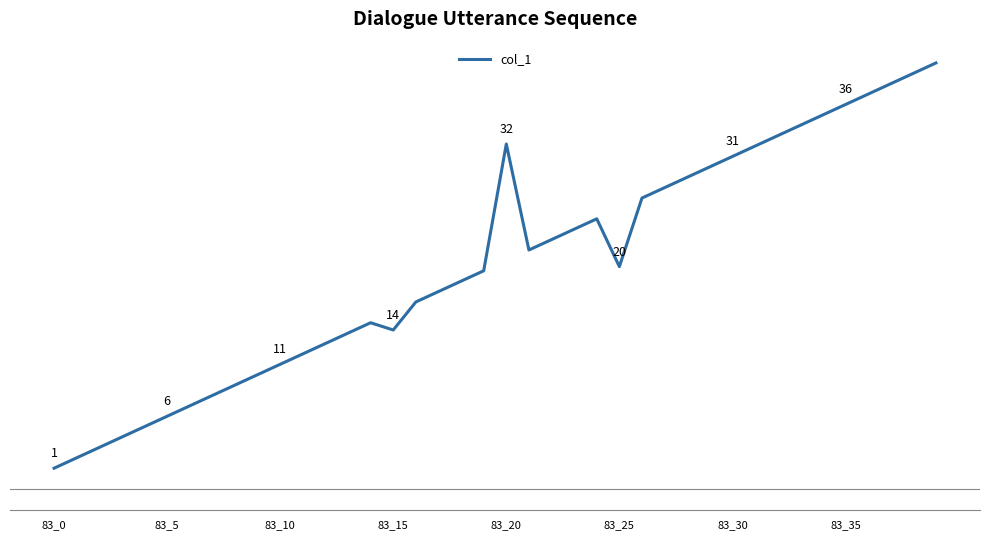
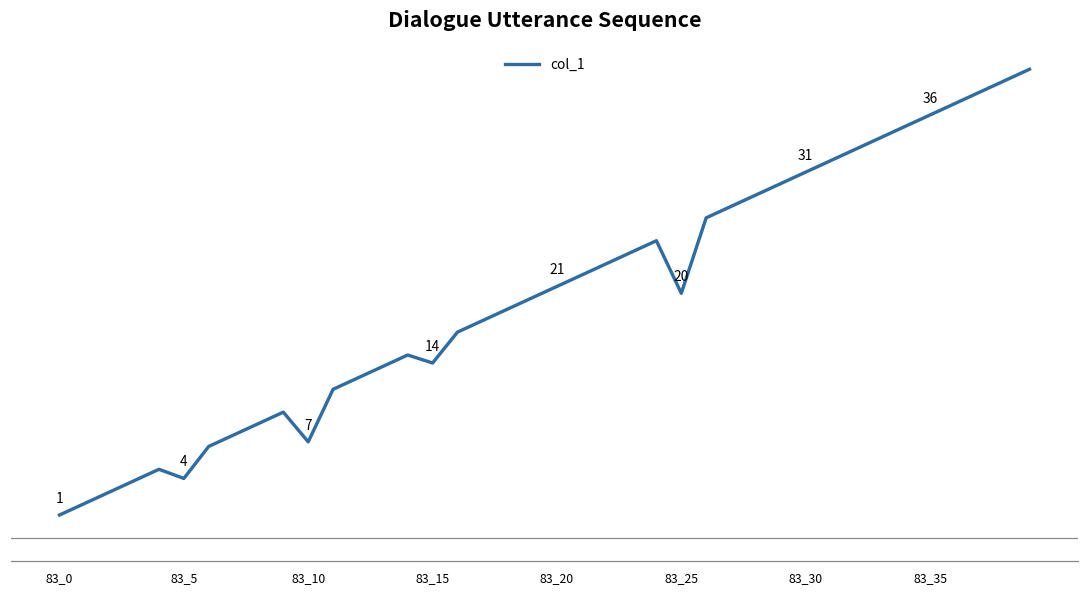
83_5: 6 -> 4
83_10: 11 -> 7
83_20: 32 -> 21
